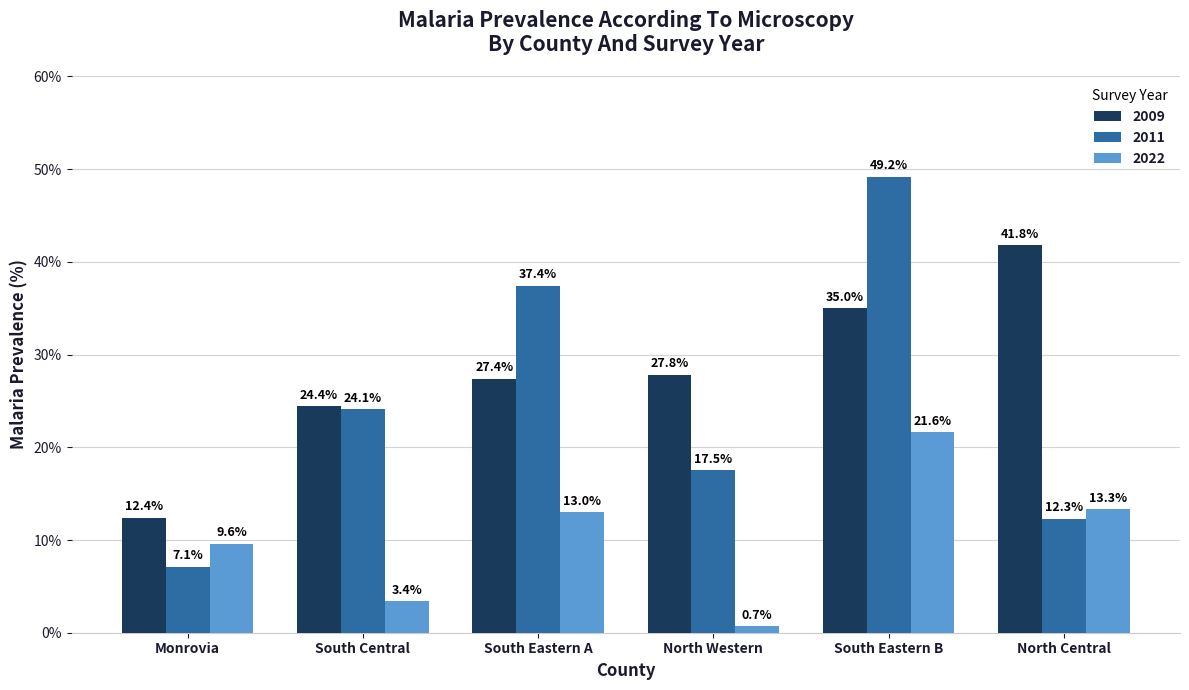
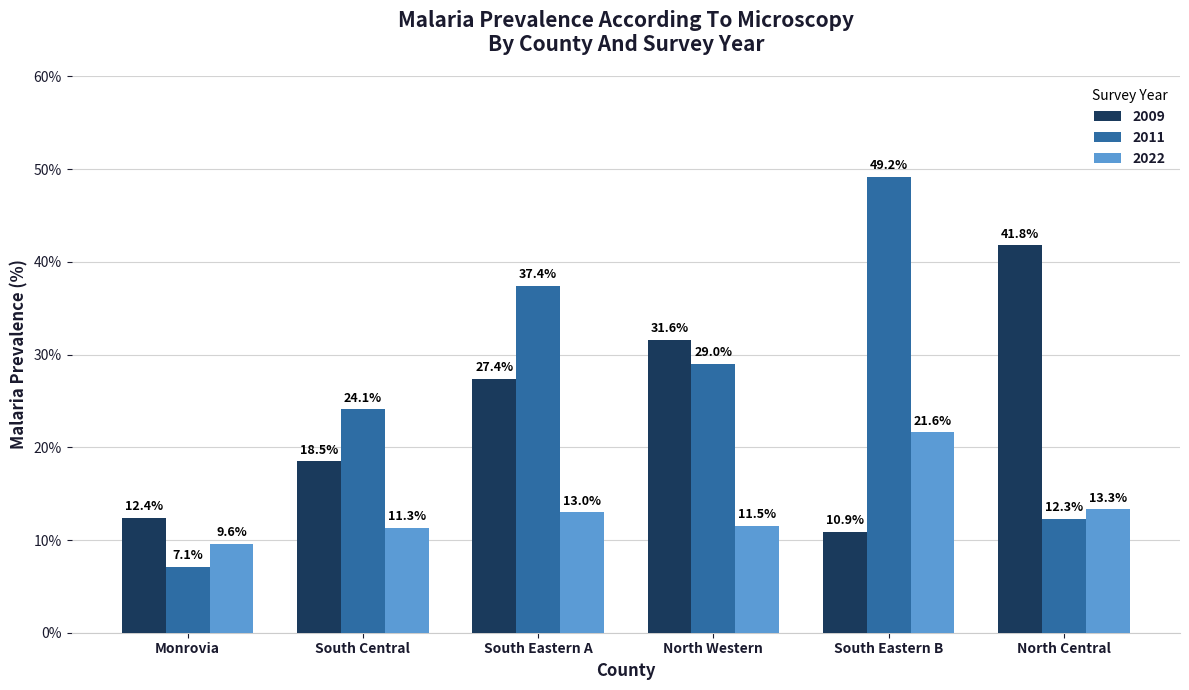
2009, South Central: 24.4% -> 18.5%
2022, South Central: 3.4% -> 11.3%
2009, North Western: 27.8% -> 31.6%
2011, North Western: 17.5% -> 29.0%
2022, North Western: 0.7% -> 11.5%
2009, South Eastern B: 35.0% -> 10.9%
